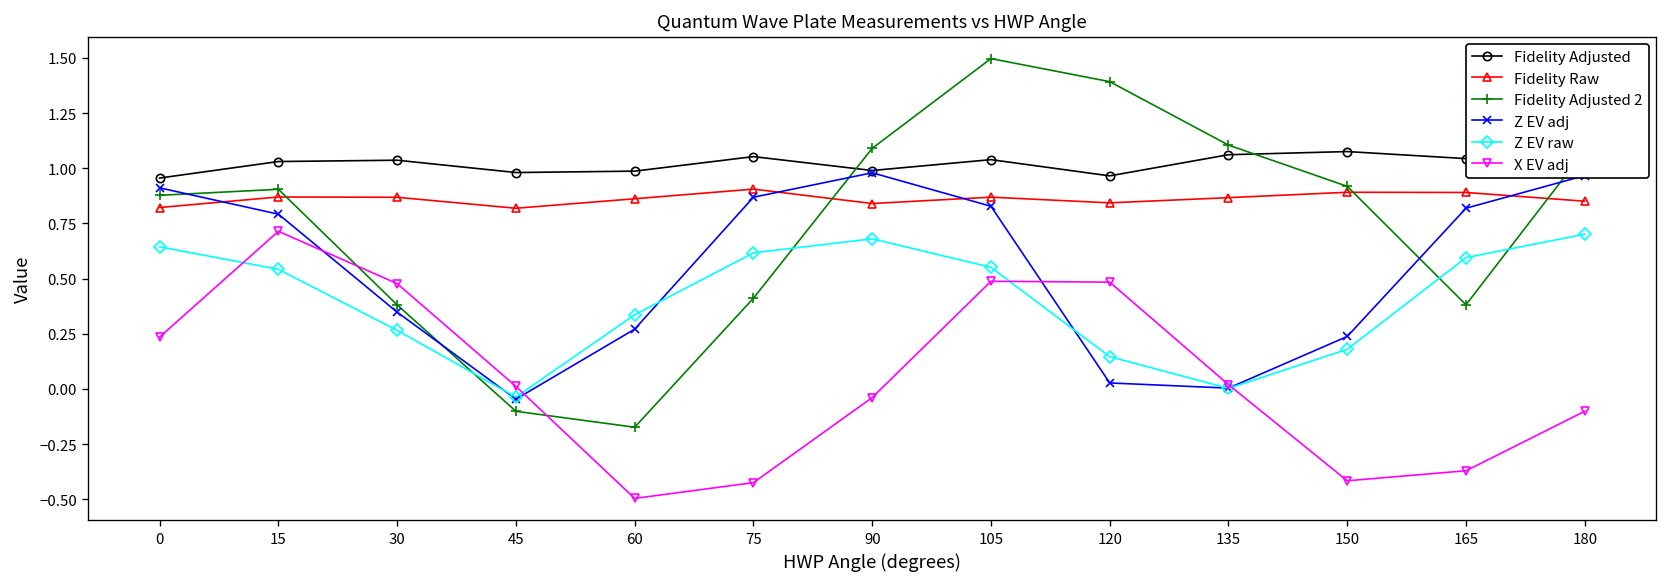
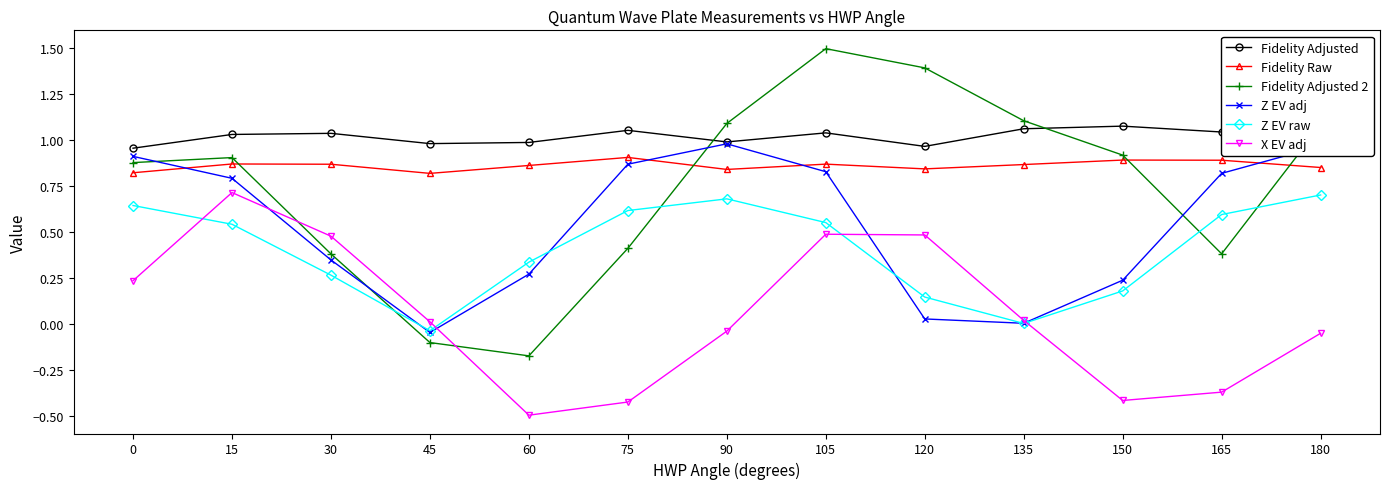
X EV adj, 180: -0.10 -> -0.05
